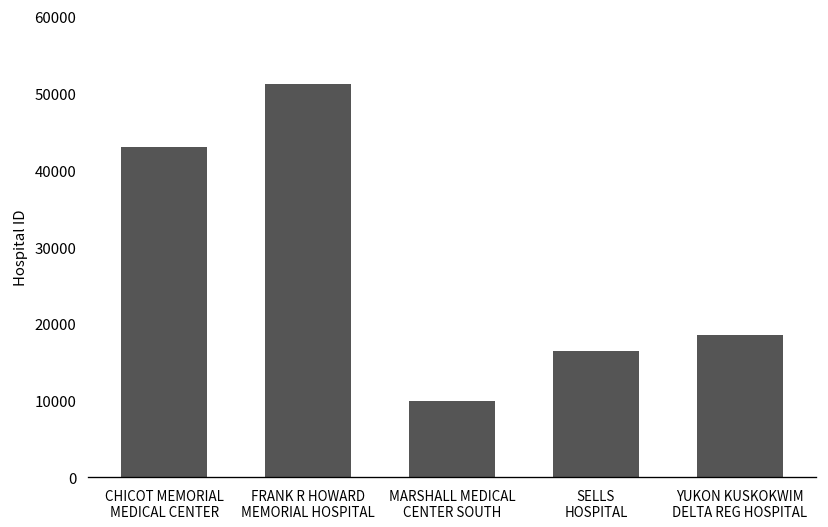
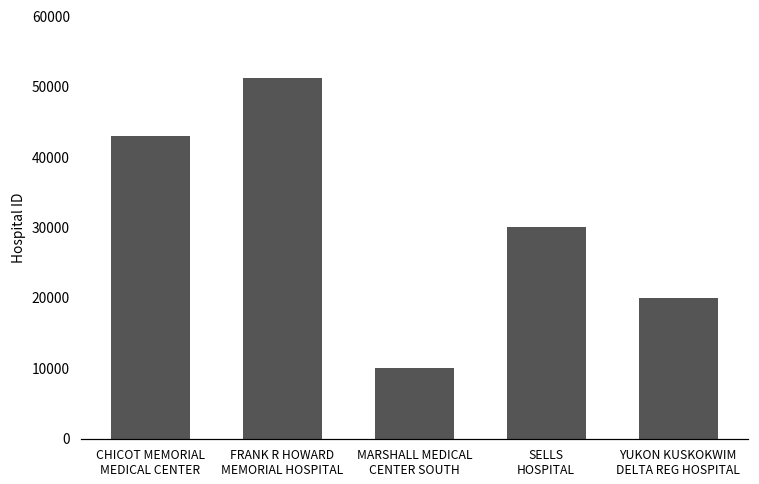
SELLS HOSPITAL: 16000 -> 30000
YUKON KUSKOKWIM DELTA REG HOSPITAL: 19000 -> 20000
